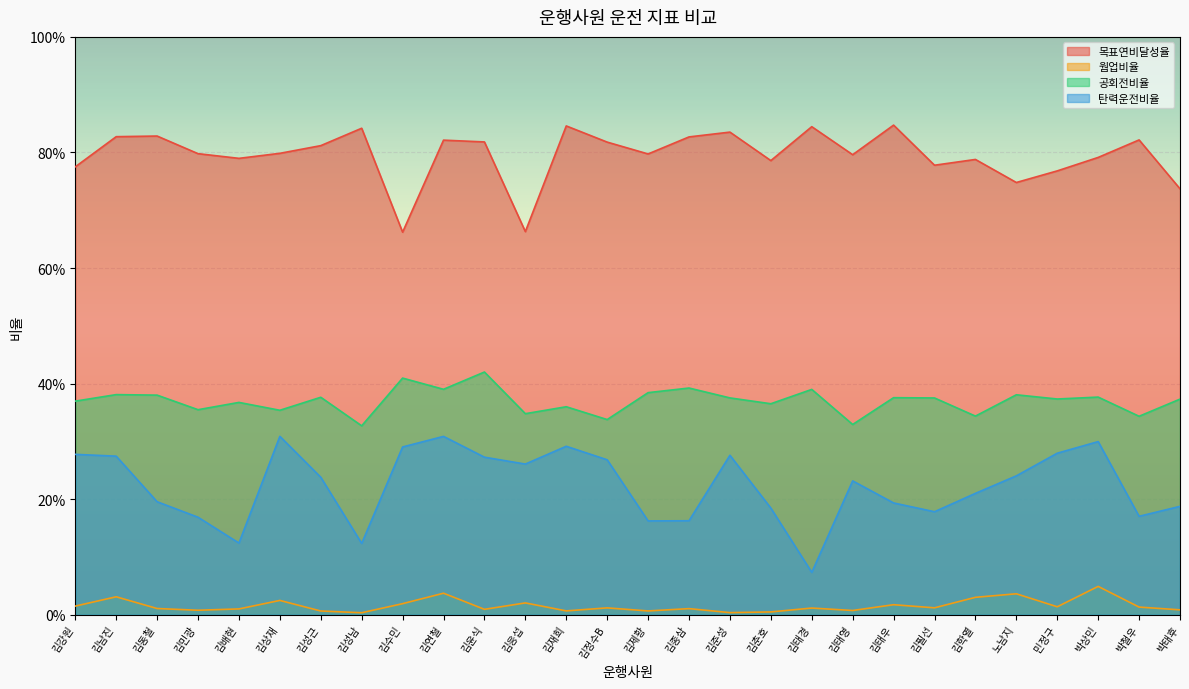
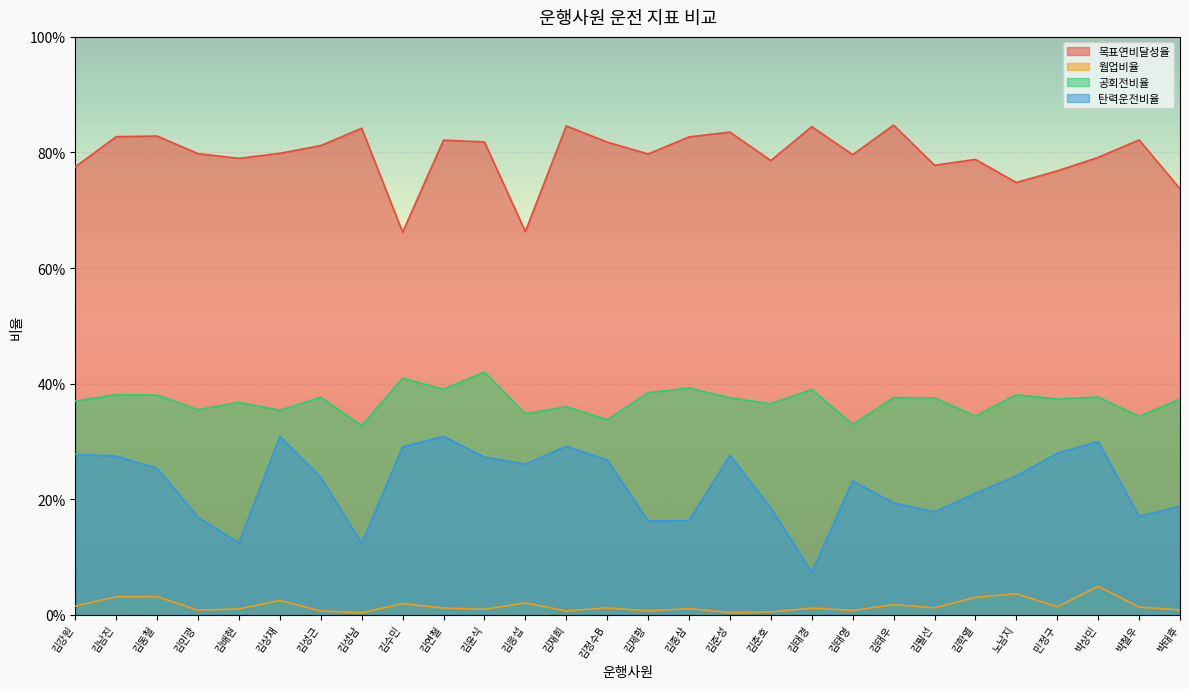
웜업비율, 김동철: 1% -> 3%
탄력운전비율, 김동철: 20% -> 25%
웜업비율, 김연철: 4% -> 1%
